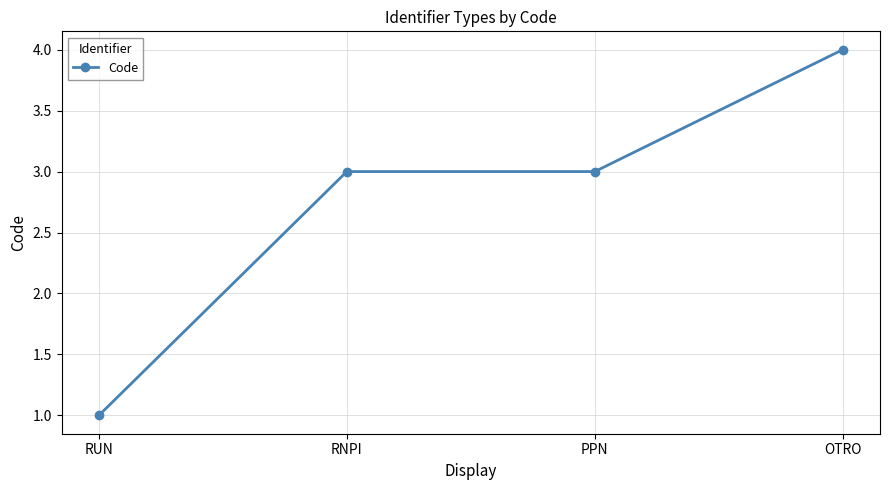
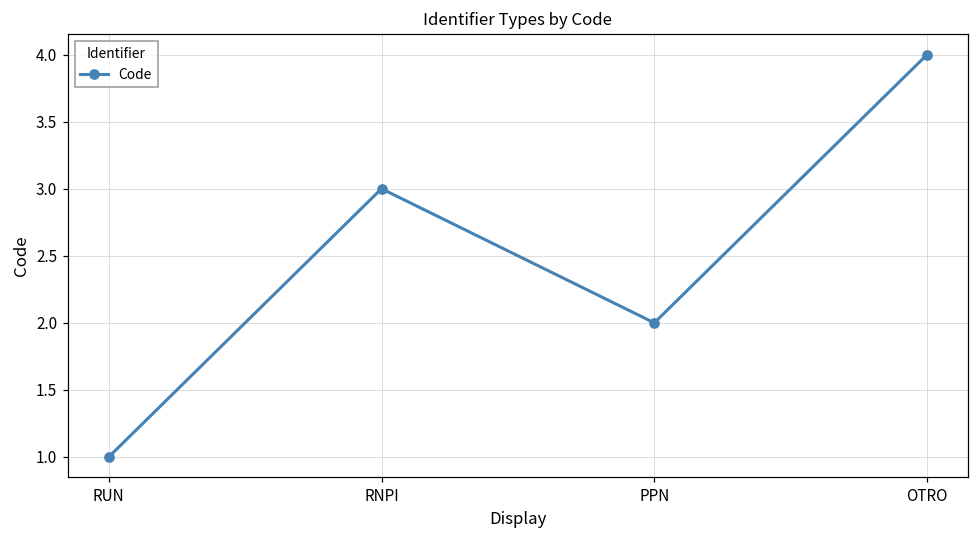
PPN: 3 -> 2
